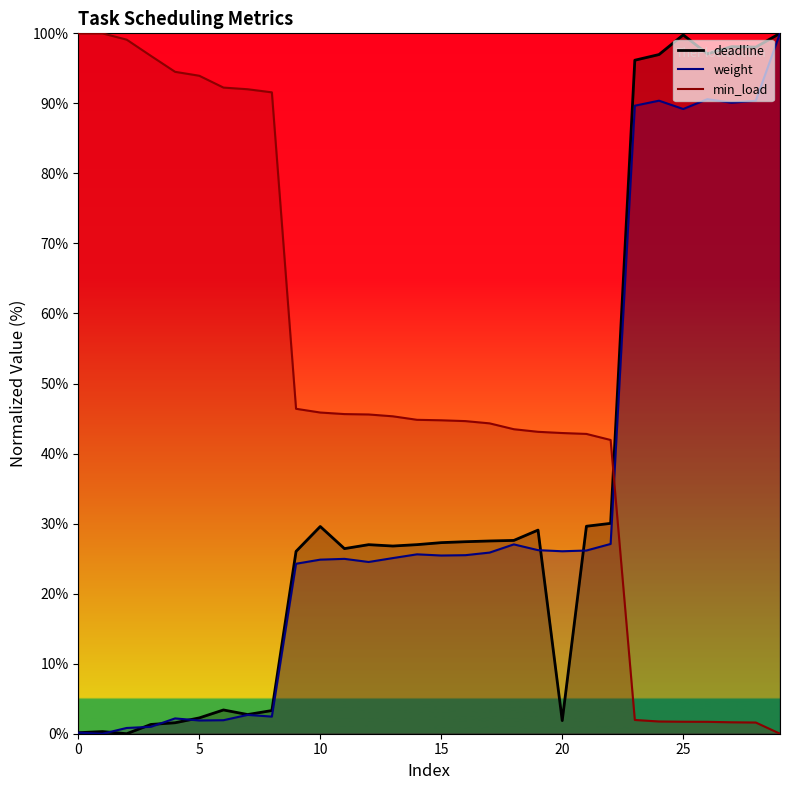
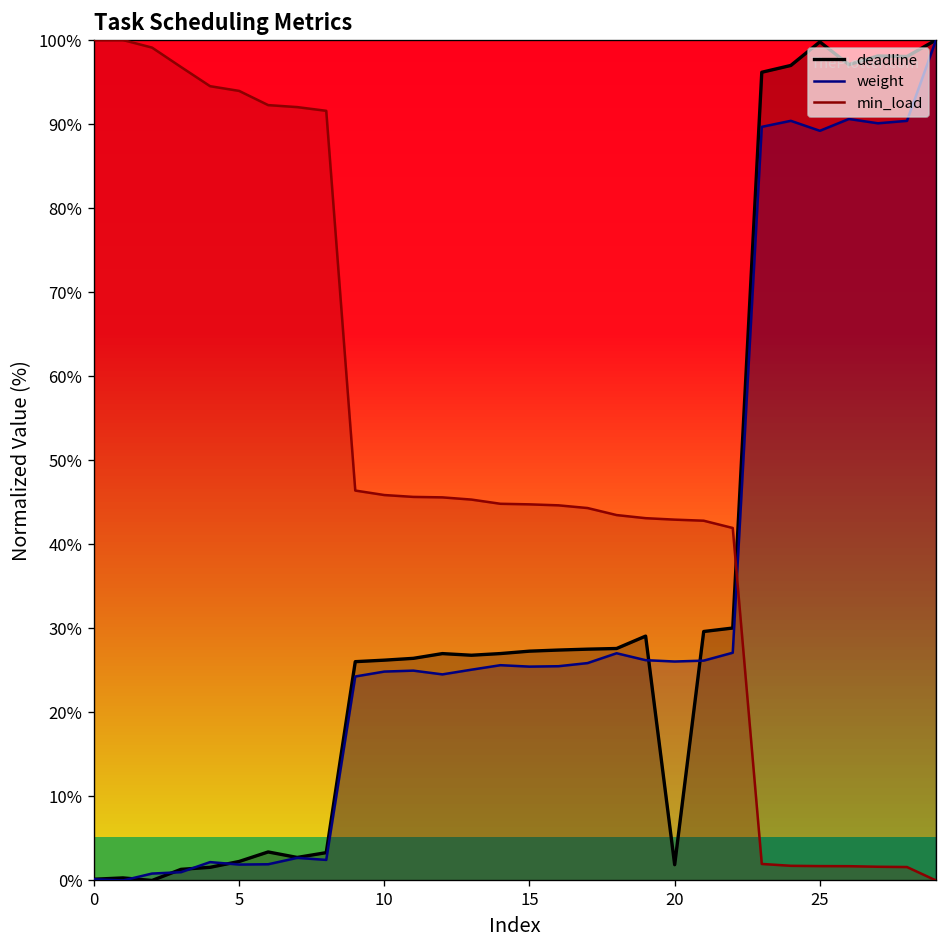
deadline, 10: 30% -> 26%
